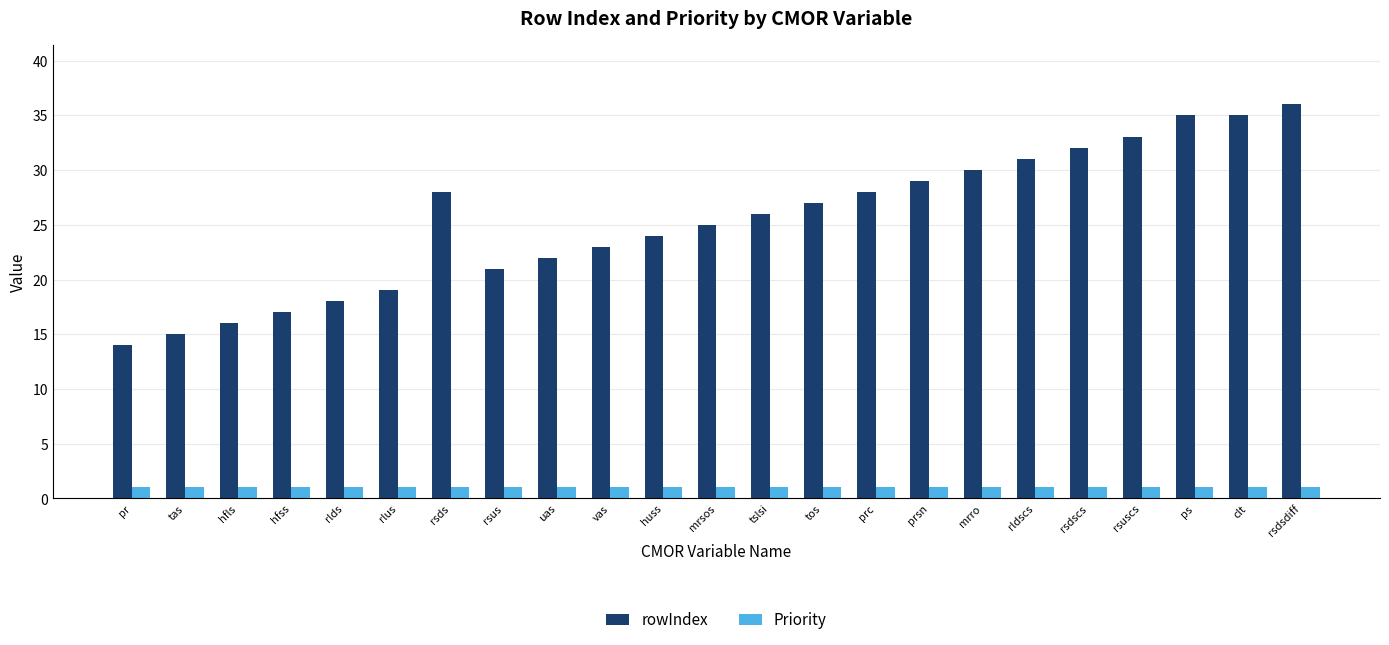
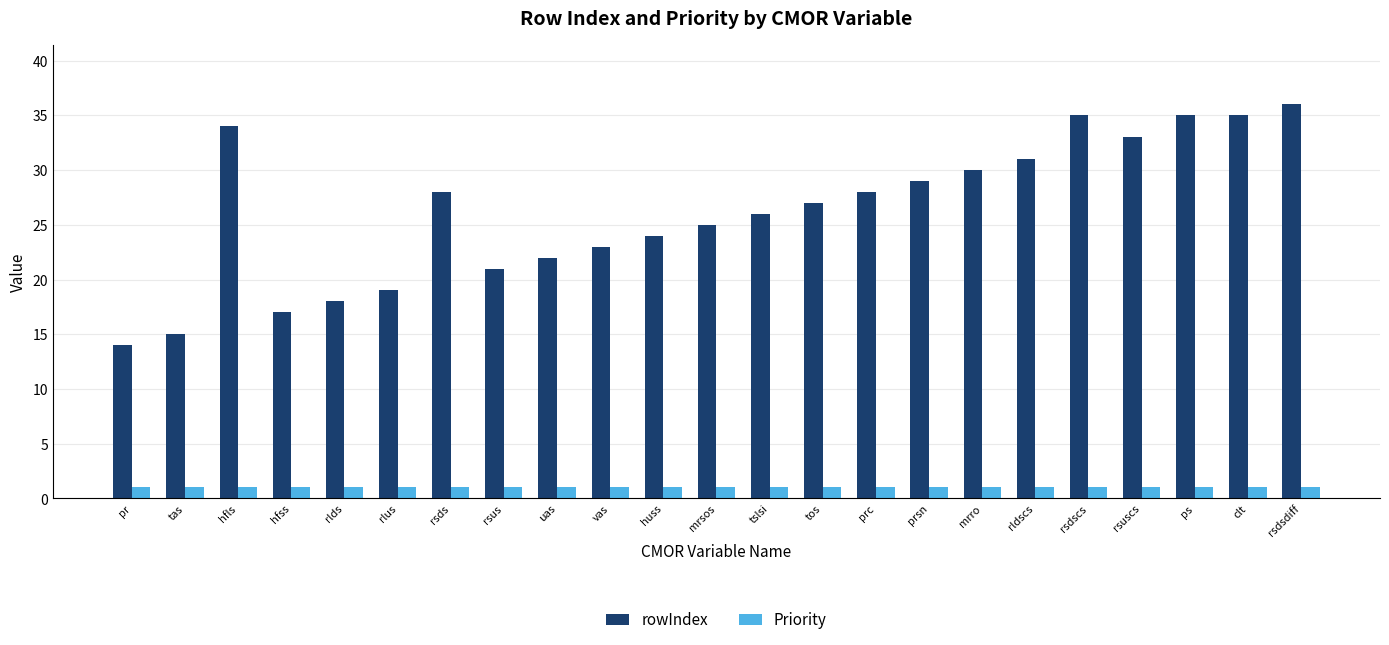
rowIndex, hfls: 16 -> 34
rowIndex, rsdscs: 32 -> 35
